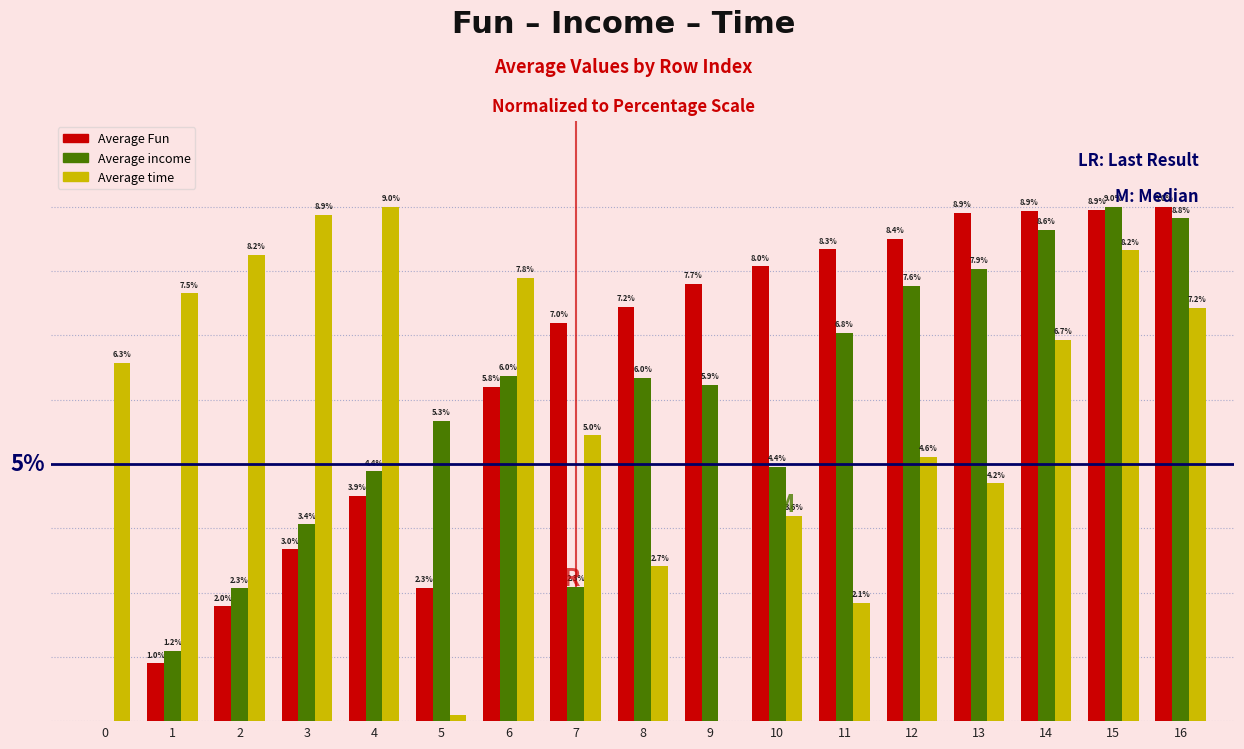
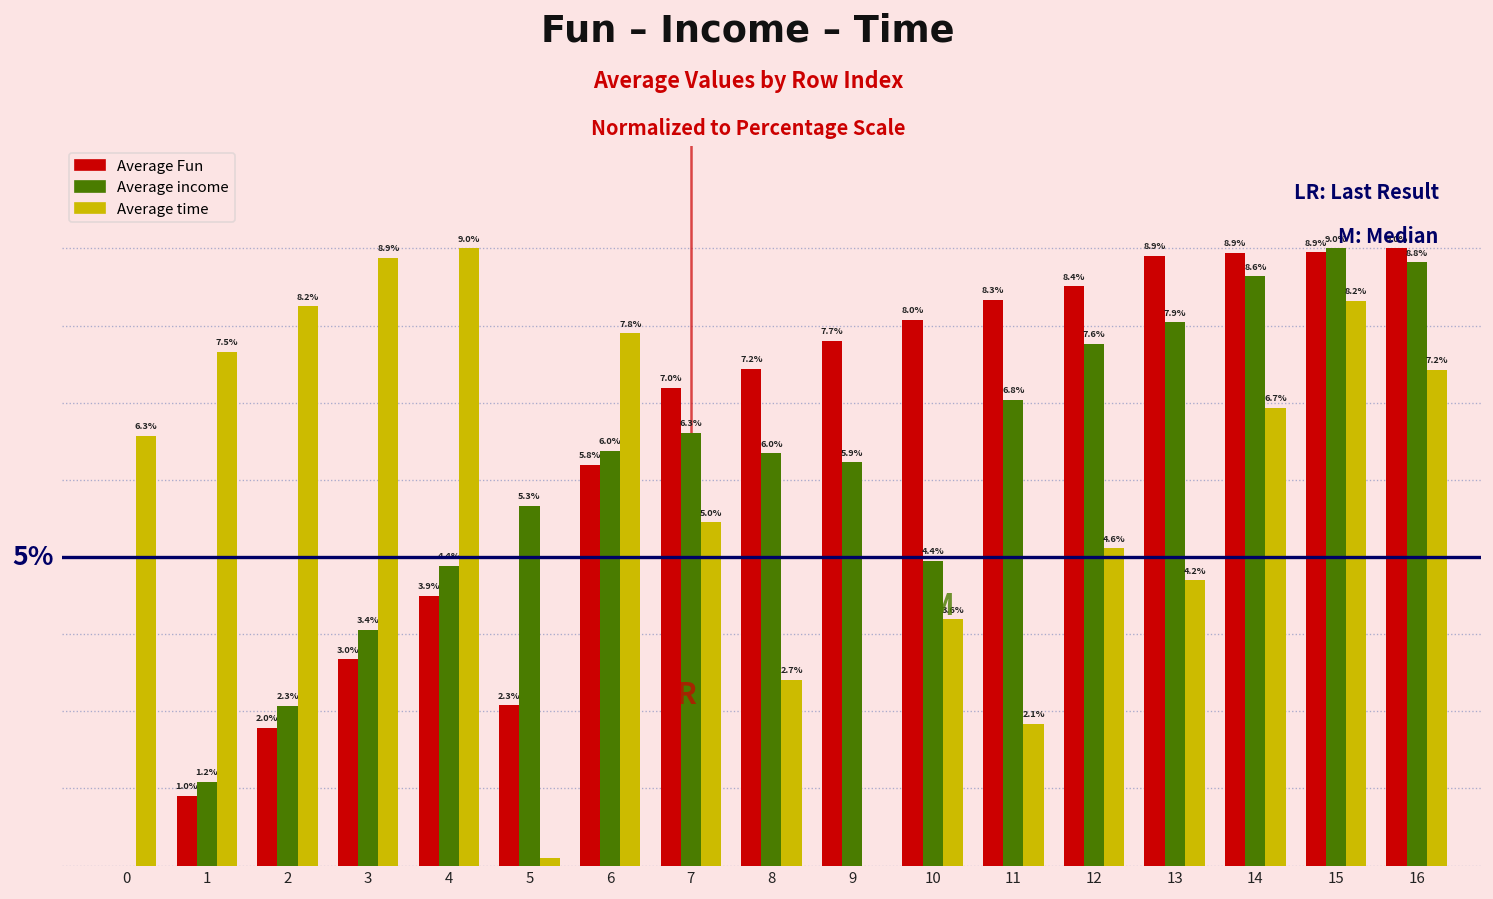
Average income, 7: 2.3% -> 6.3%
